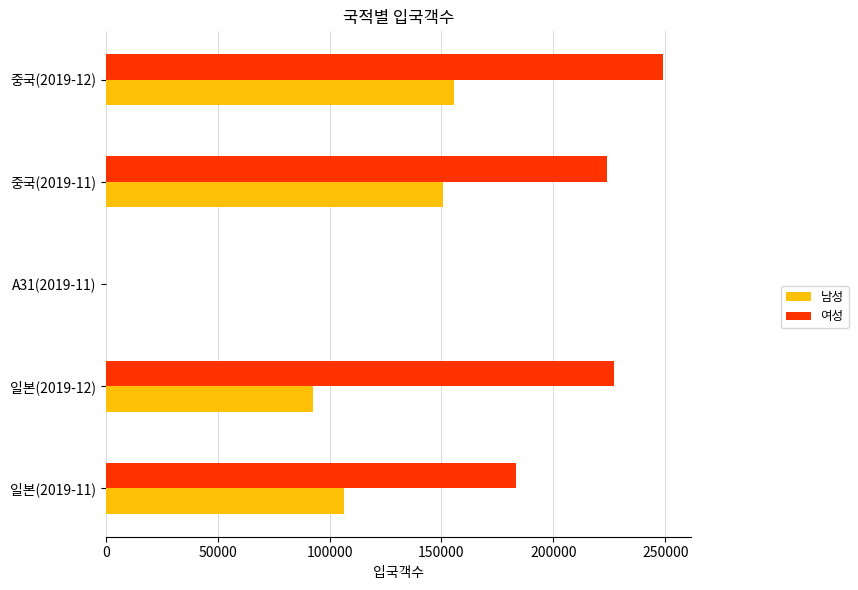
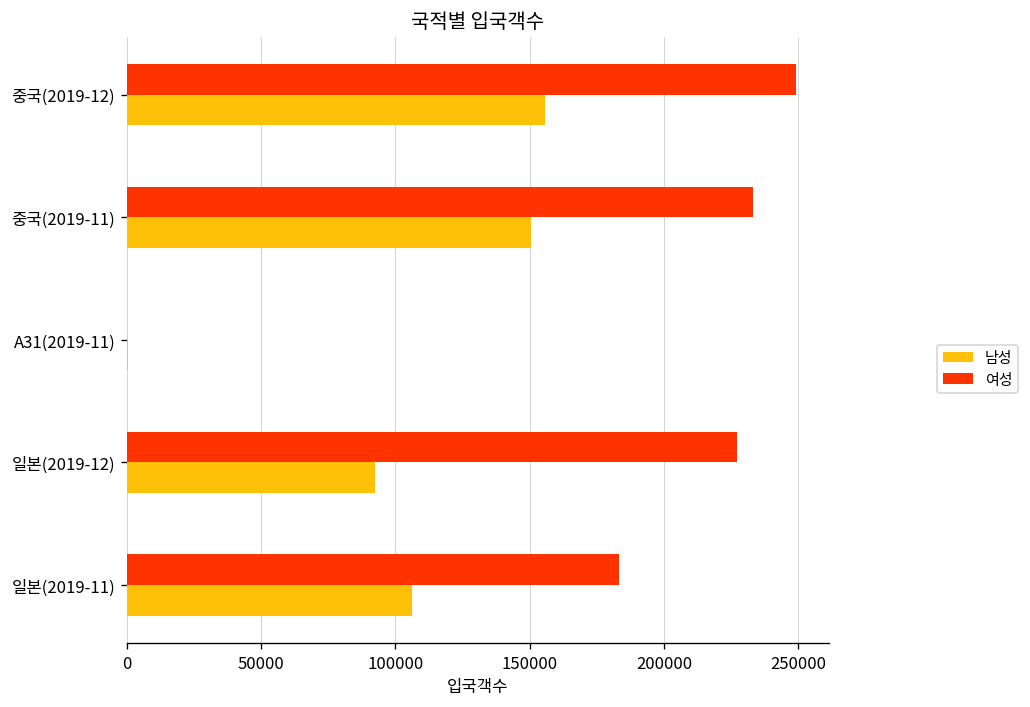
여성, 중국(2019-11): 224000 -> 233000
